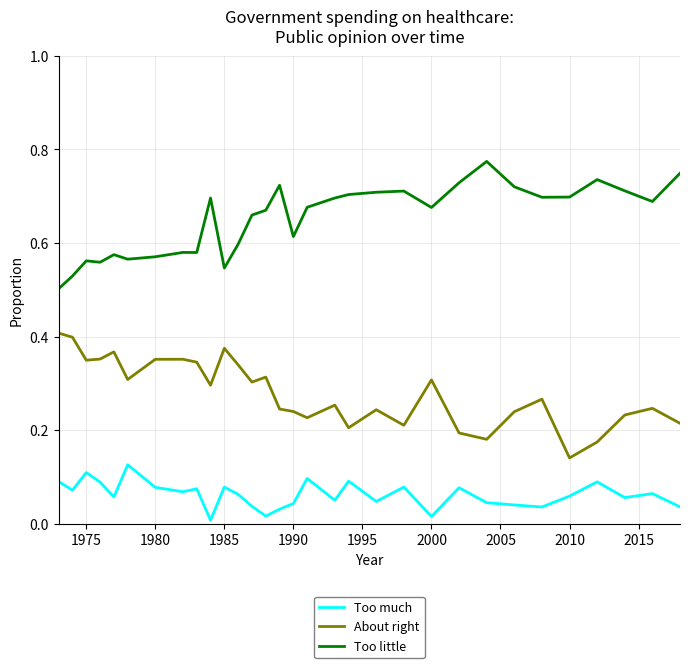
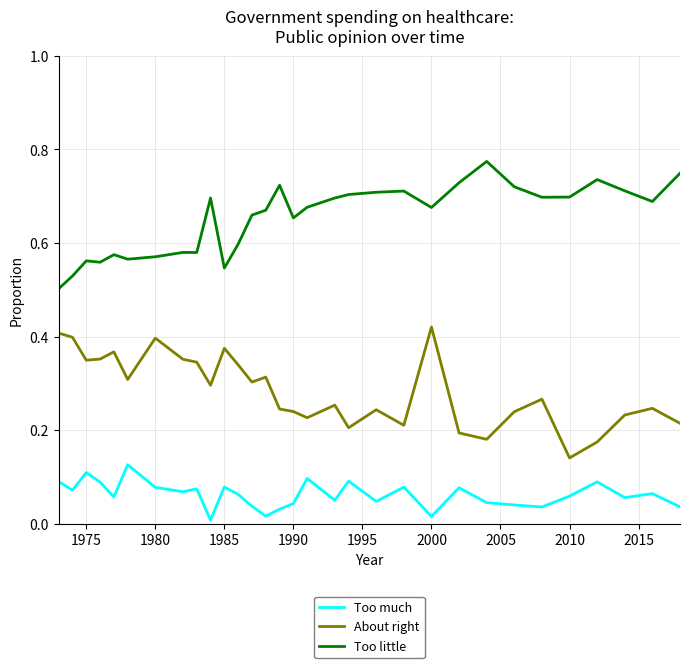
About right, 1980: 0.35 -> 0.40
Too little, 1990: 0.61 -> 0.65
About right, 2000: 0.31 -> 0.42
